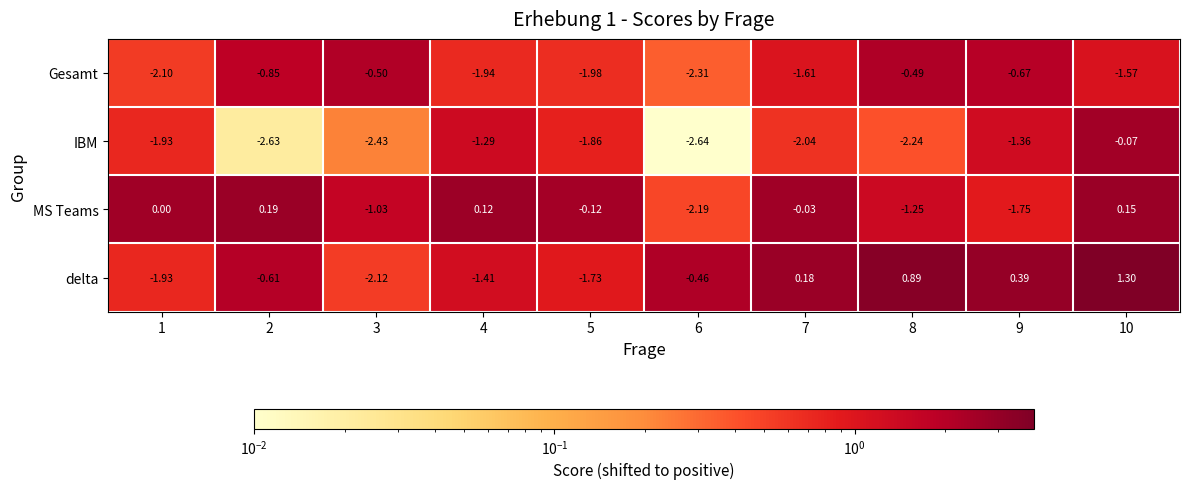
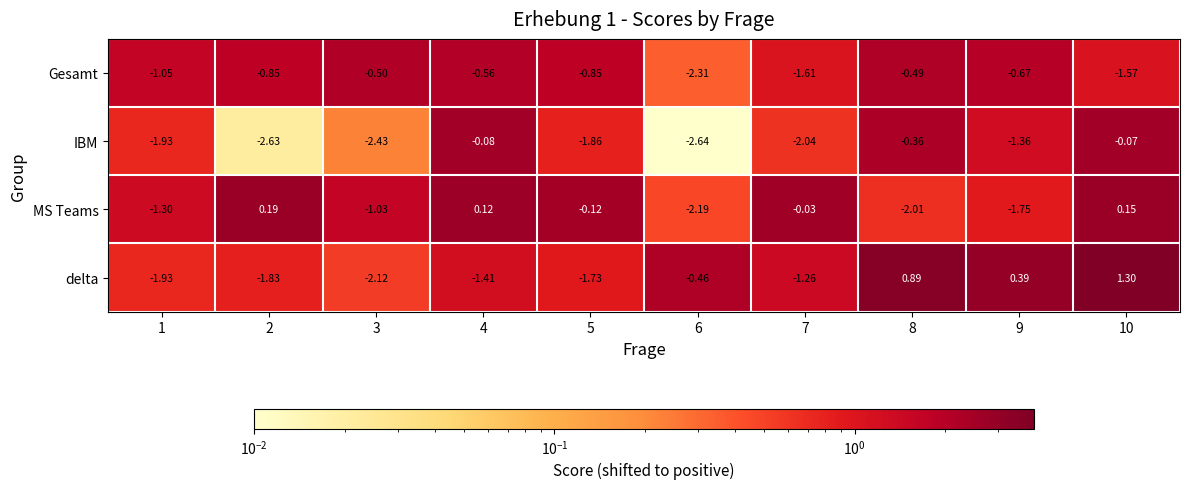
Gesamt, 1: -2.10 -> -1.05
Gesamt, 4: -1.94 -> -0.56
Gesamt, 5: -1.98 -> -0.85
IBM, 4: -1.29 -> -0.08
IBM, 8: -2.24 -> -0.36
MS Teams, 1: 0.00 -> -1.30
MS Teams, 8: -1.25 -> -2.01
delta, 2: -0.61 -> -1.83
delta, 7: 0.18 -> -1.26
